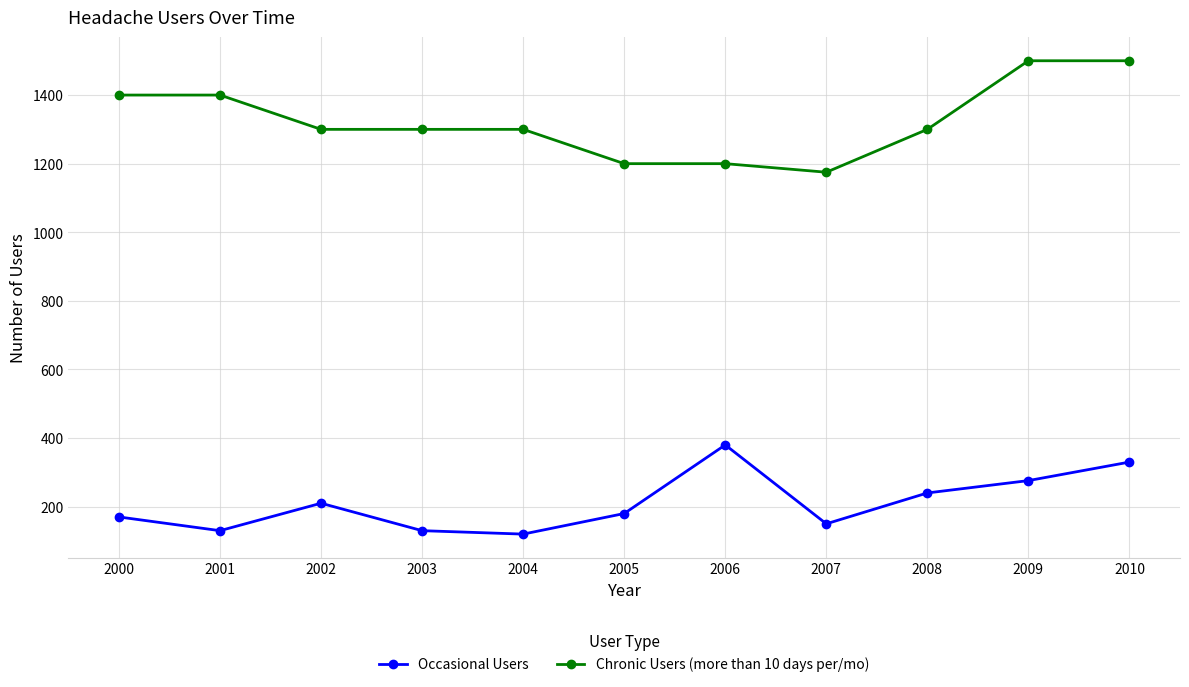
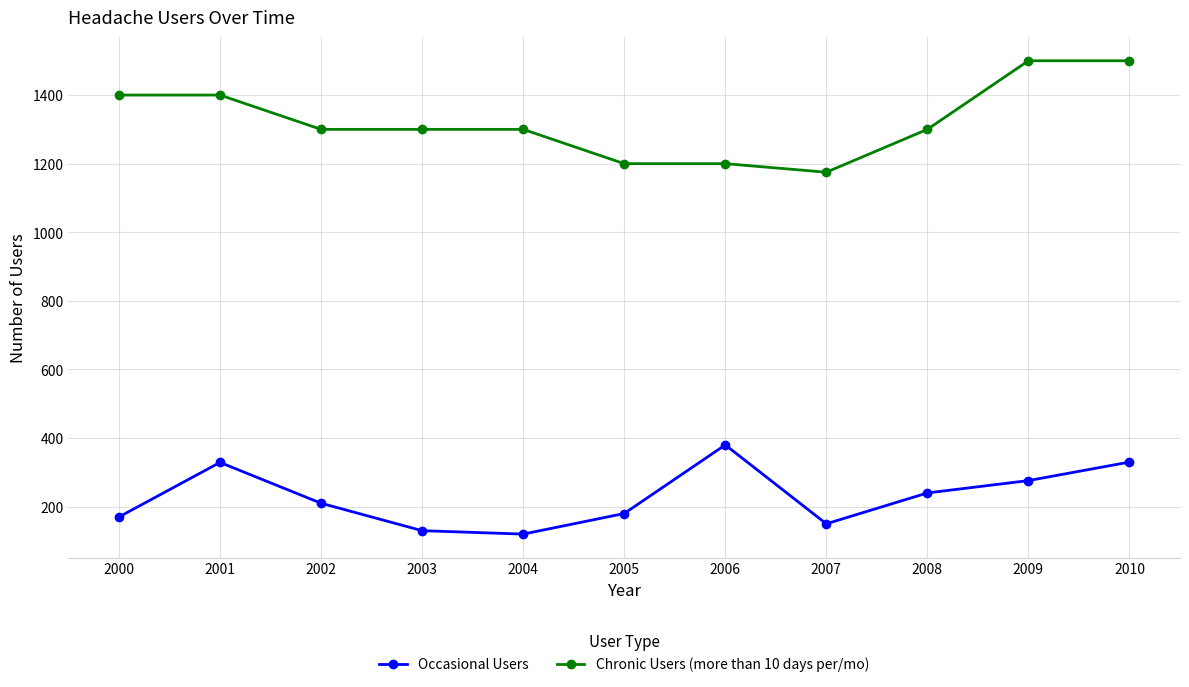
Occasional Users, 2001: 130 -> 330
